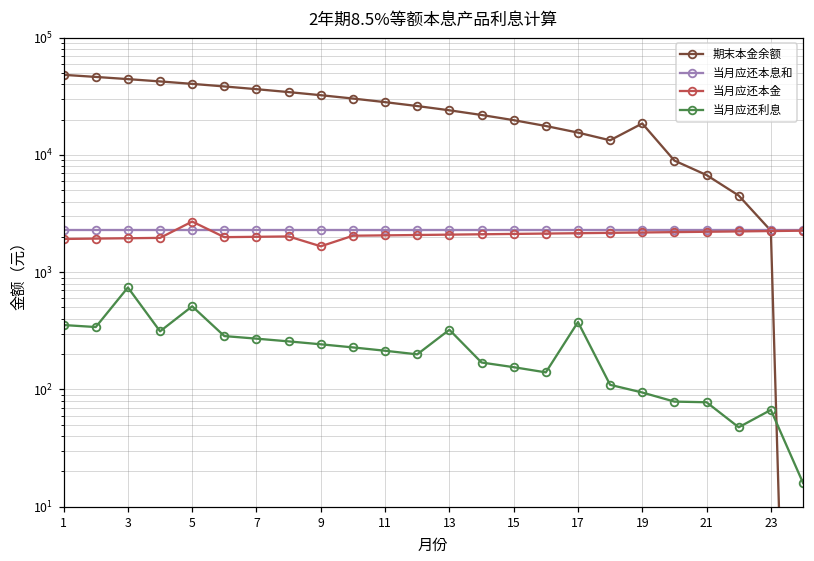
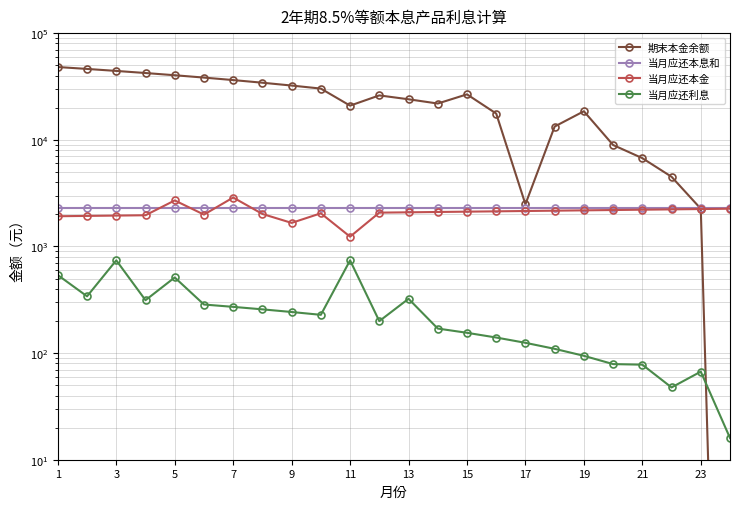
当月应还利息, 1: 350 -> 500
当月应还本金, 7: 2000 -> 2900
期末本金余额, 11: 28000 -> 21000
当月应还本金, 11: 2100 -> 1200
当月应还利息, 11: 210 -> 700
期末本金余额, 15: 20000 -> 27000
期末本金余额, 17: 15000 -> 2500
当月应还利息, 17: 380 -> 120
